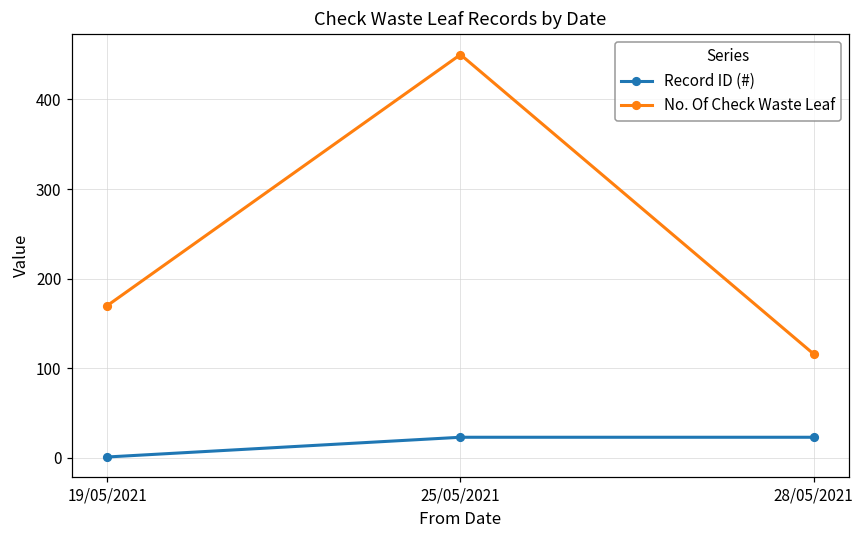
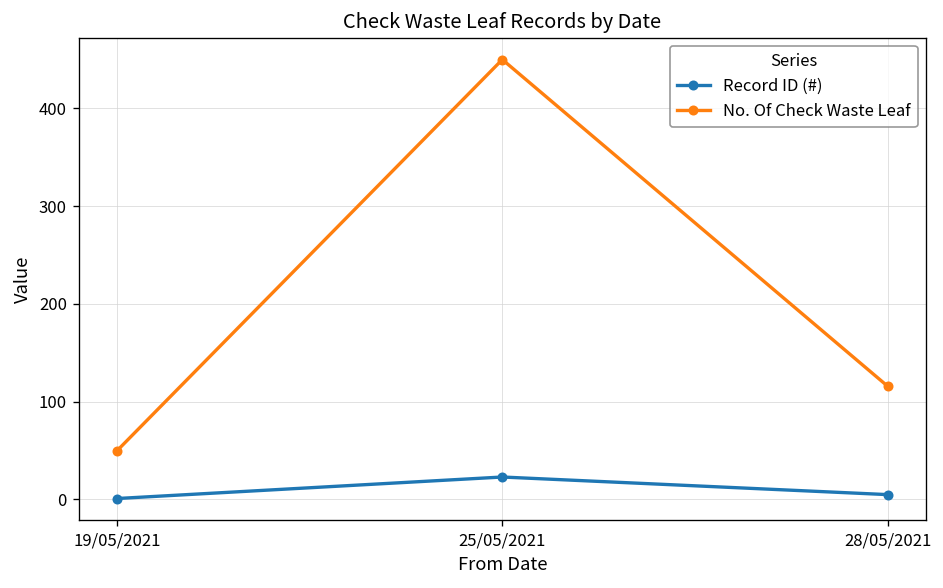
No. Of Check Waste Leaf, 19/05/2021: 170 -> 50
Record ID (#), 28/05/2021: 20 -> 10
